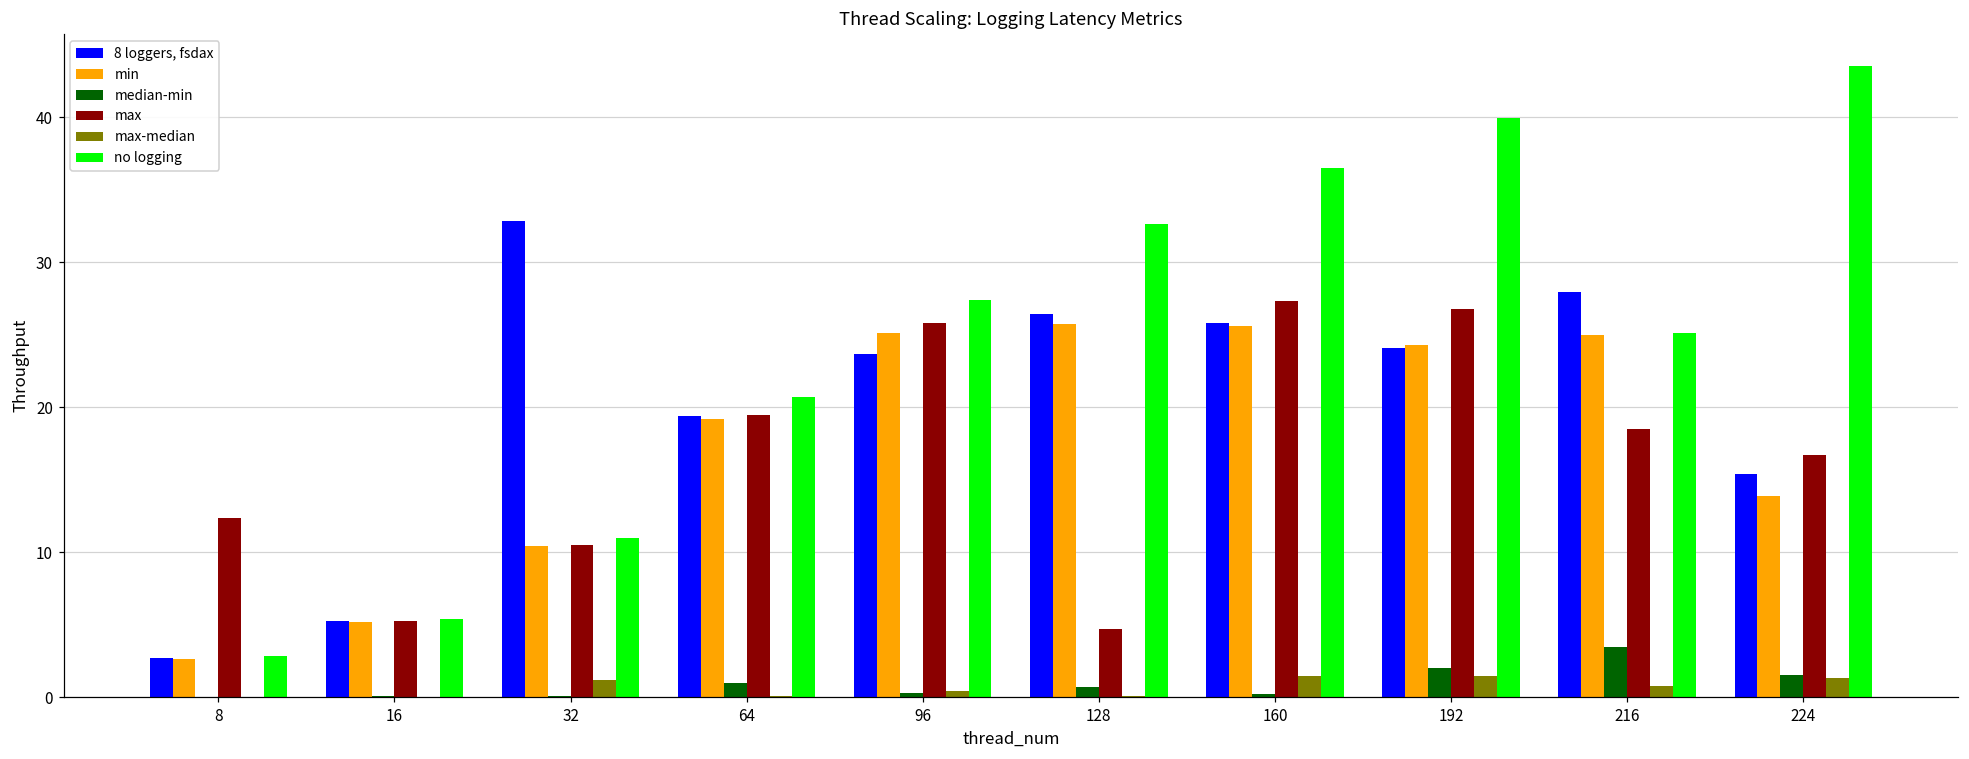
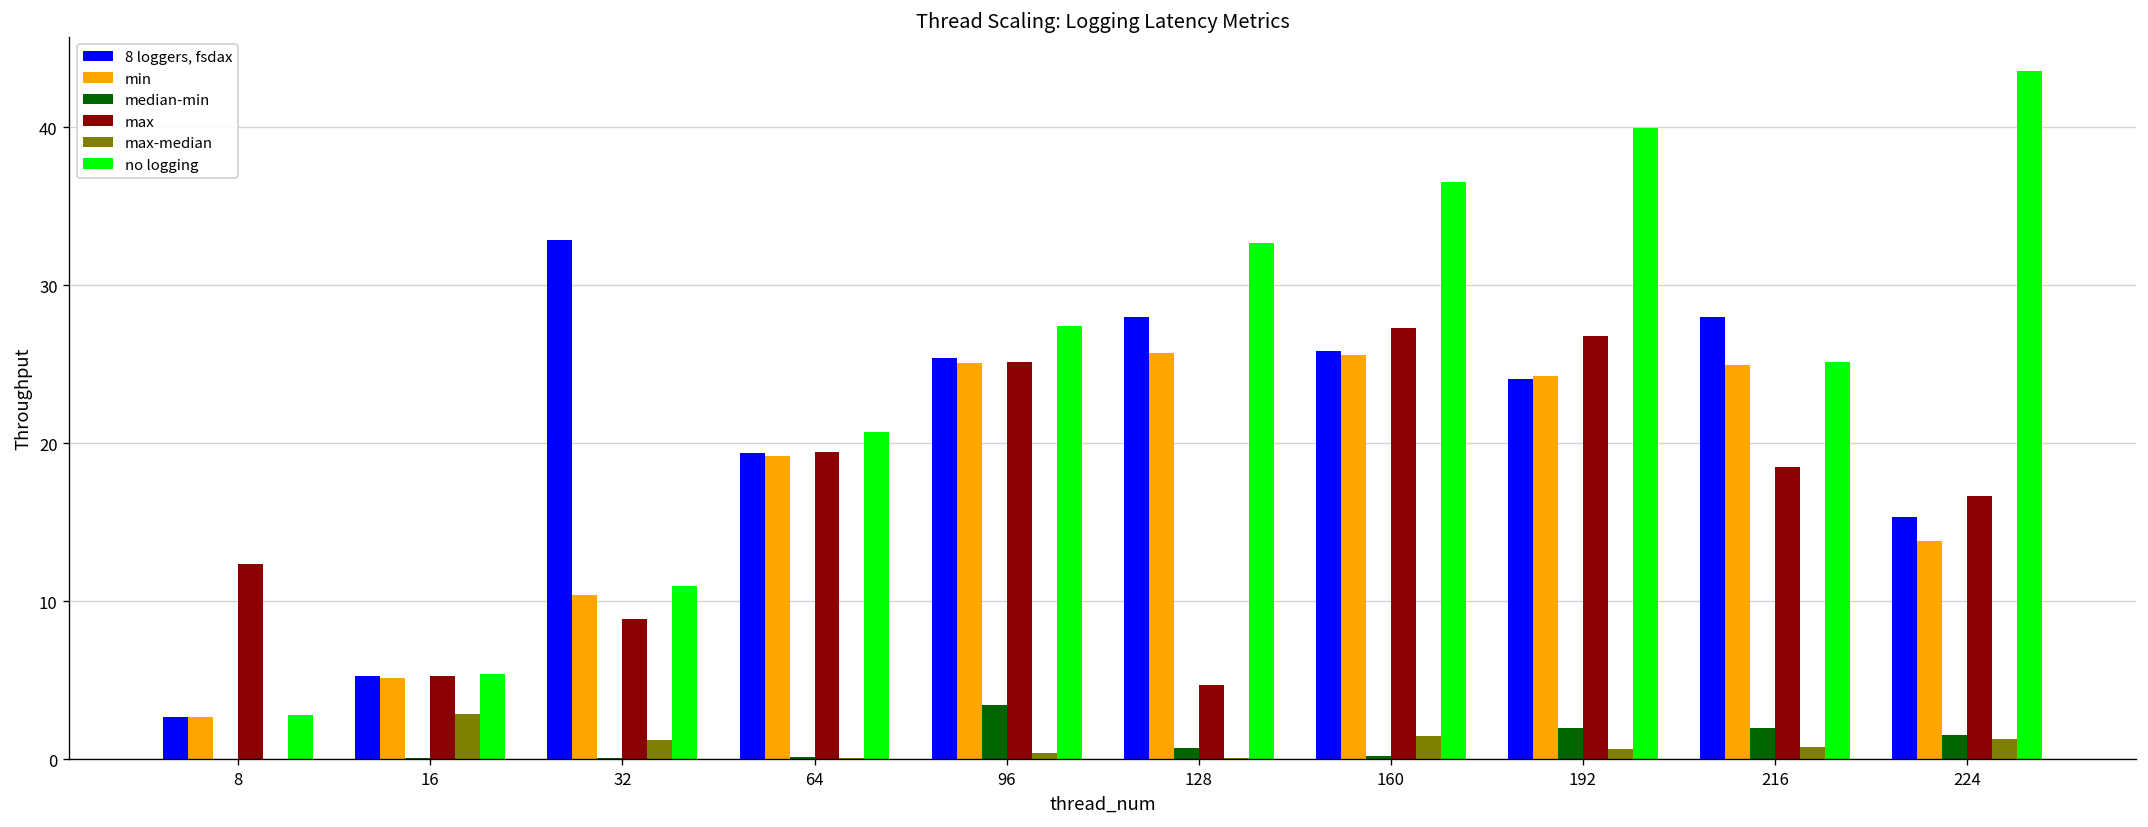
max-median, 16: 0.0 -> 2.9
max, 32: 10.5 -> 8.9
median-min, 64: 1.0 -> 0.2
8 loggers, fsdax, 96: 23.7 -> 25.4
median-min, 96: 0.3 -> 3.5
max, 96: 25.8 -> 25.2
8 loggers, fsdax, 128: 26.4 -> 28.0
max-median, 192: 1.5 -> 0.7
median-min, 216: 3.4 -> 2.0
